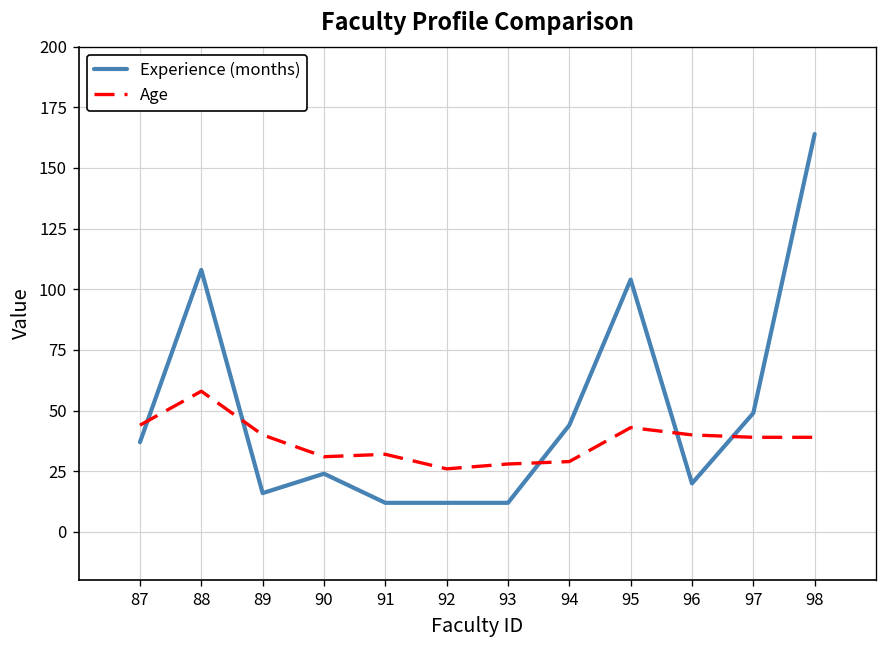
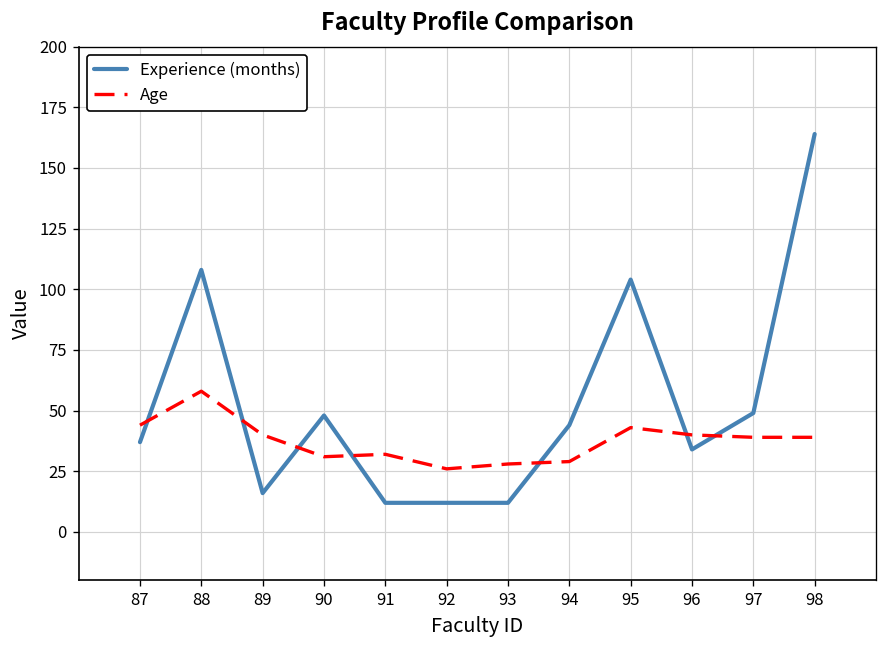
Experience (months), 90: 24 -> 48
Experience (months), 96: 20 -> 34
